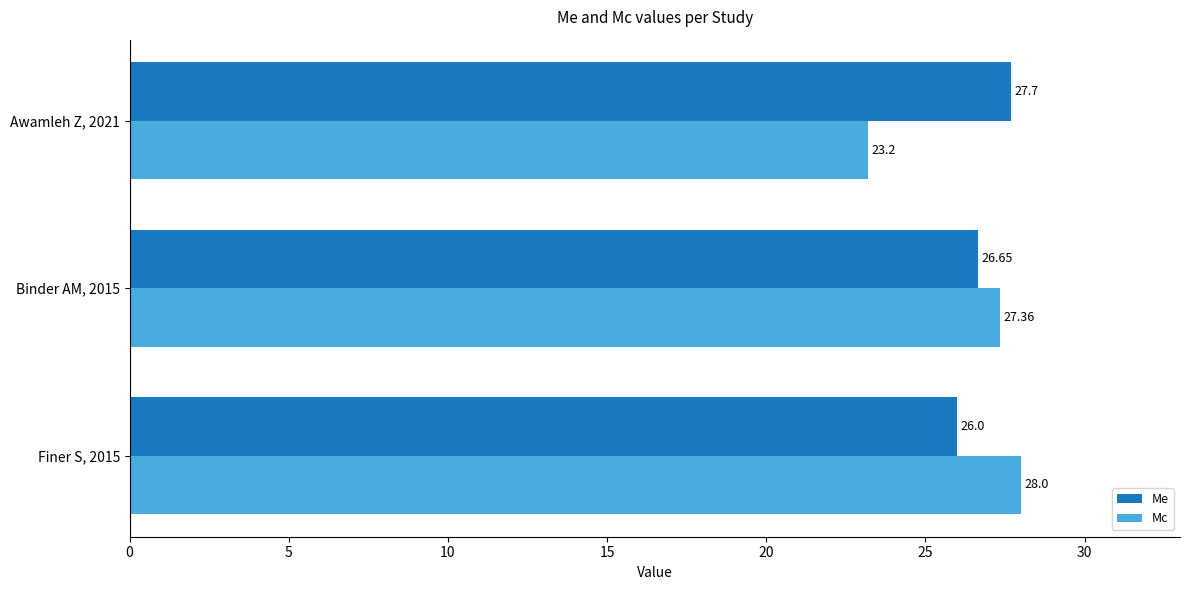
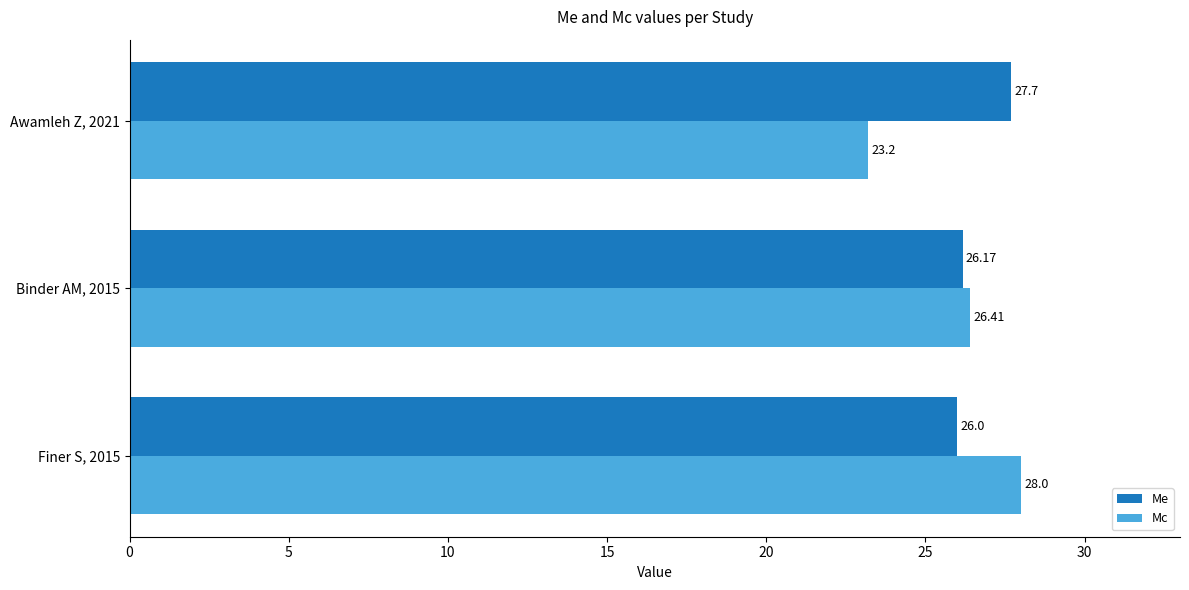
Me, Binder AM, 2015: 26.65 -> 26.17
Mc, Binder AM, 2015: 27.36 -> 26.41
